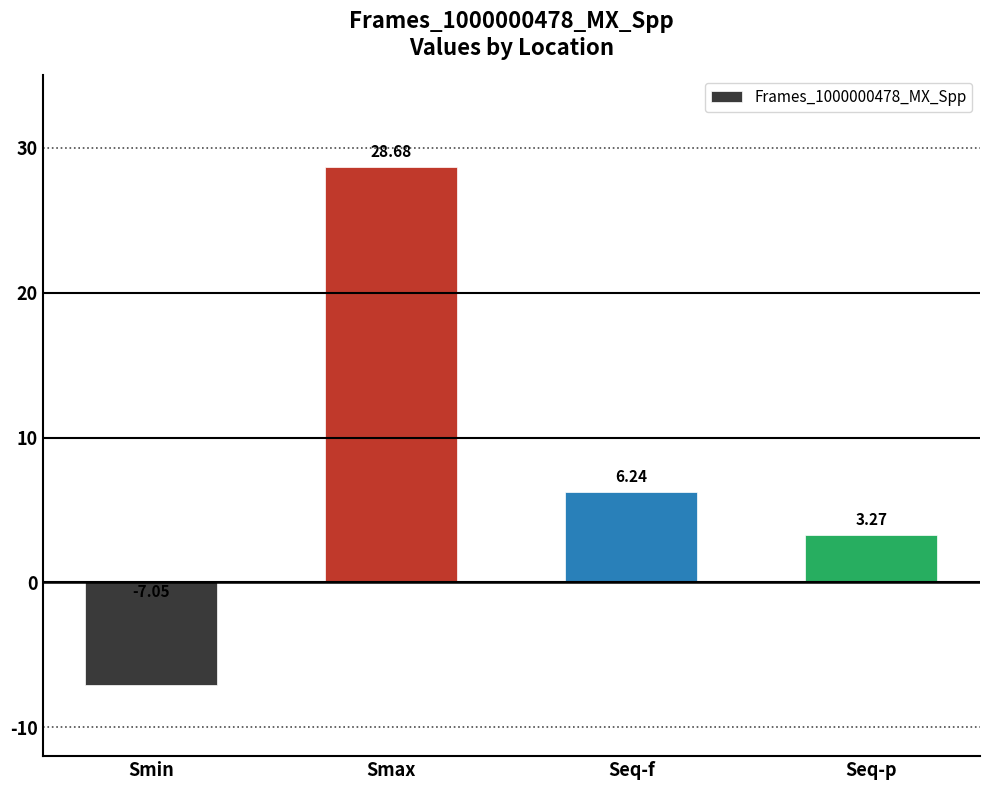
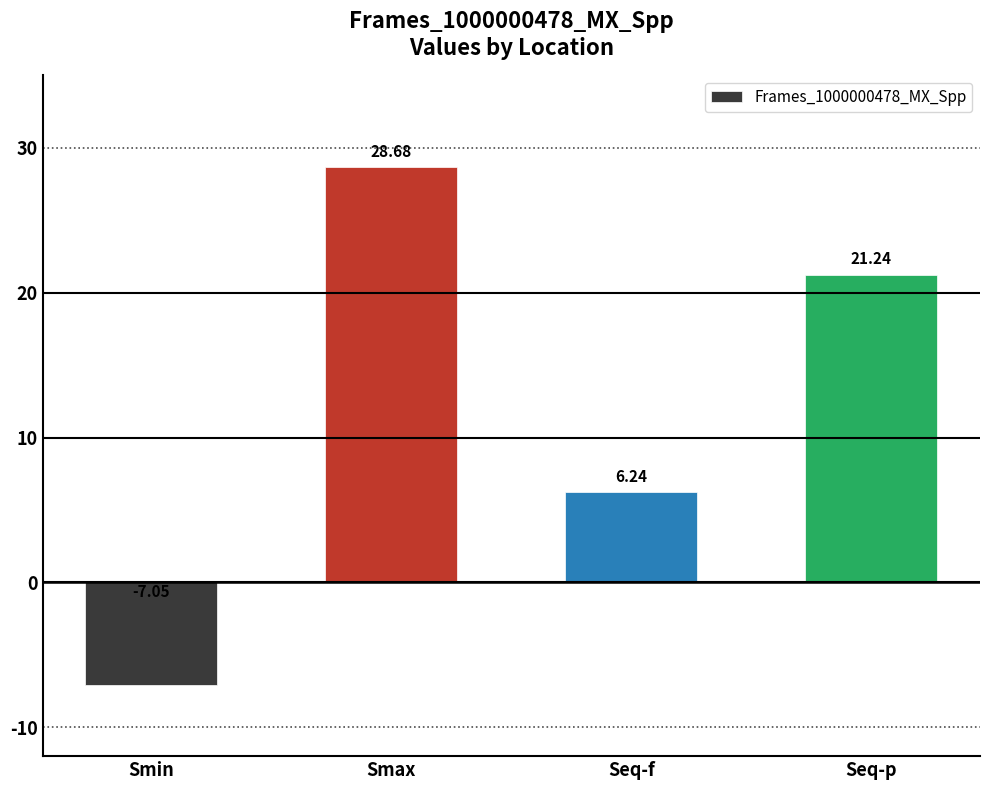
Seq-p: 3.27 -> 21.24
